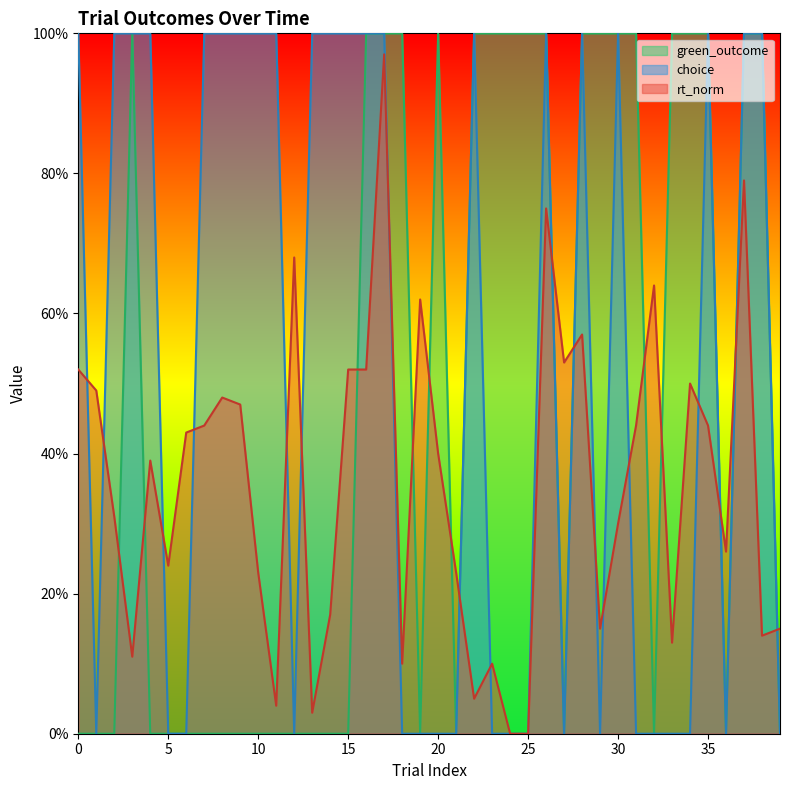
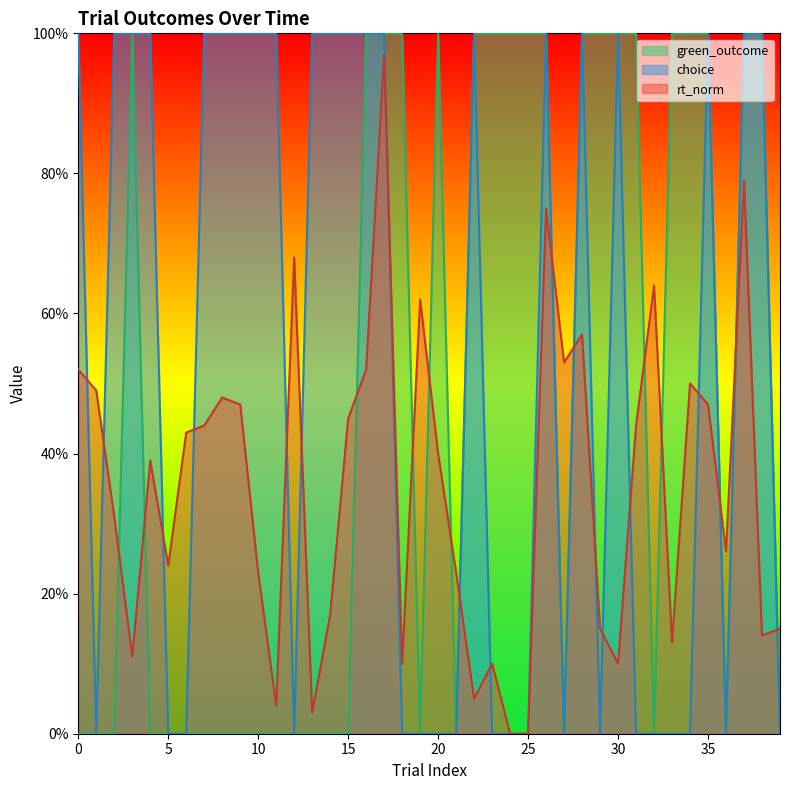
rt_norm, 15: 52% -> 45%
rt_norm, 30: 30% -> 10%
rt_norm, 35: 44% -> 47%
